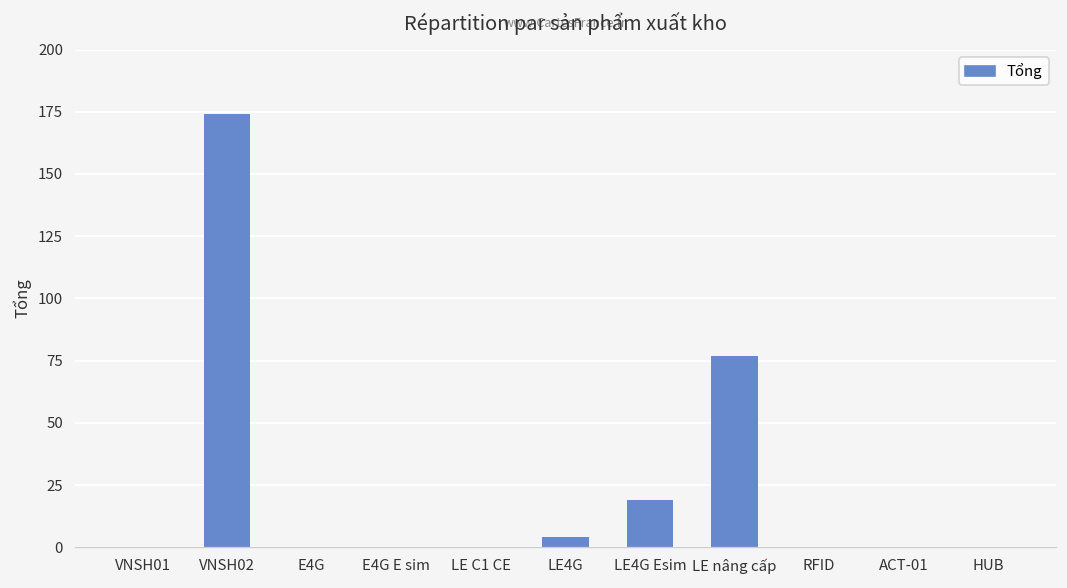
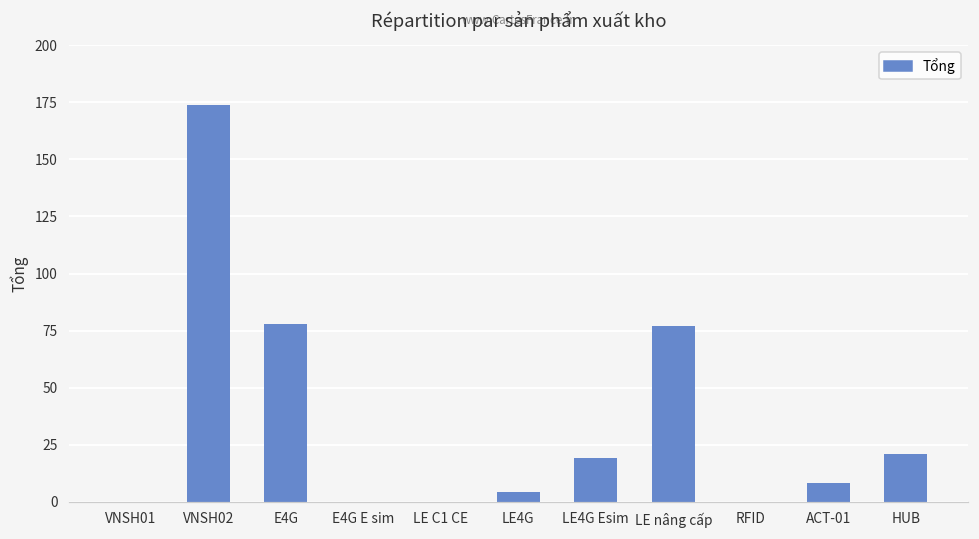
E4G: 0 -> 78
ACT-01: 0 -> 8
HUB: 0 -> 21
